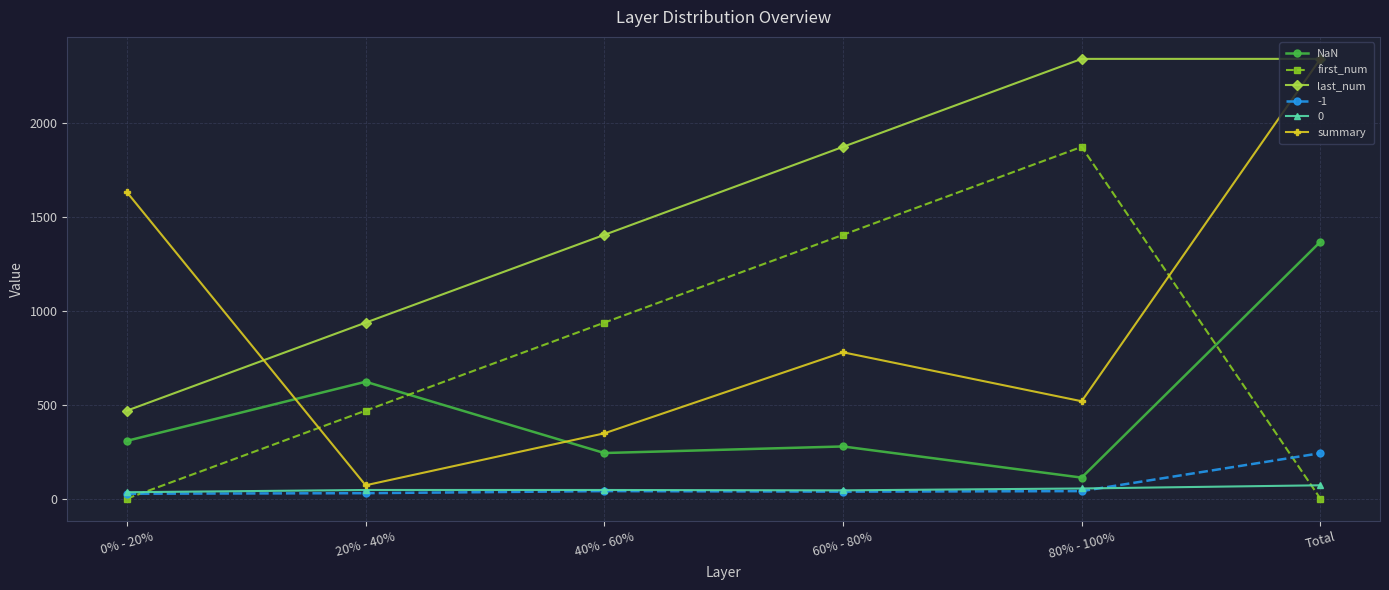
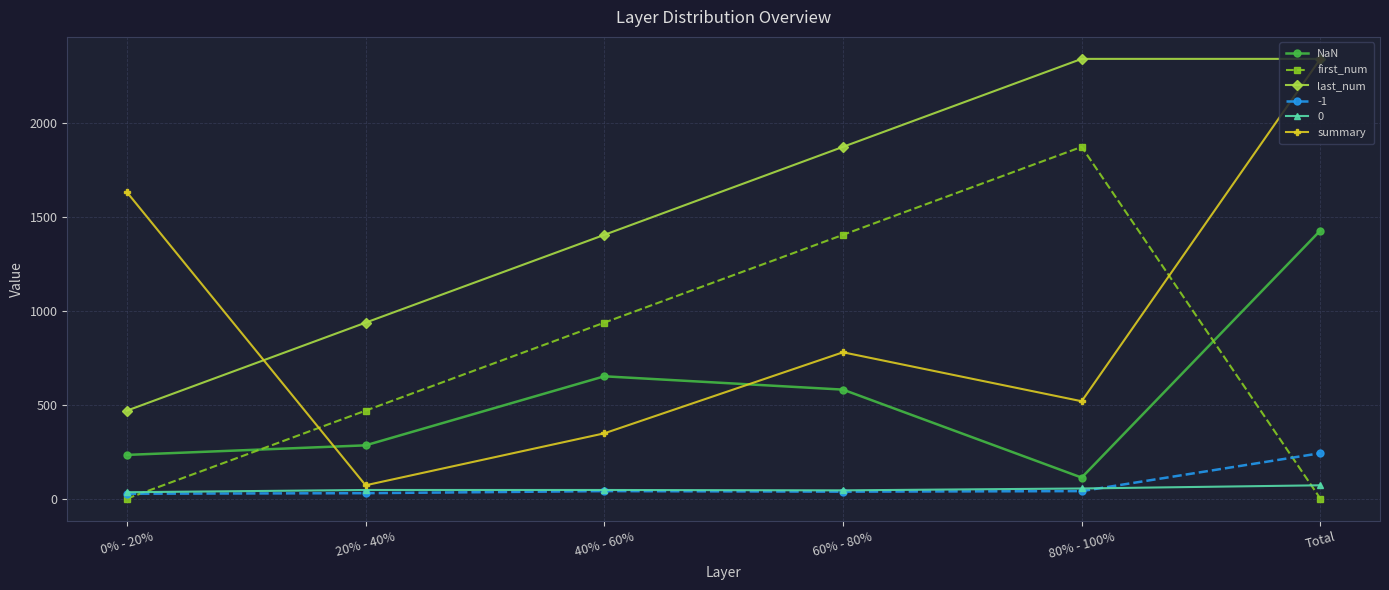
NaN, 0% - 20%: 310 -> 230
NaN, 20% - 40%: 620 -> 280
NaN, 40% - 60%: 240 -> 650
NaN, 60% - 80%: 280 -> 580
NaN, Total: 1370 -> 1430
